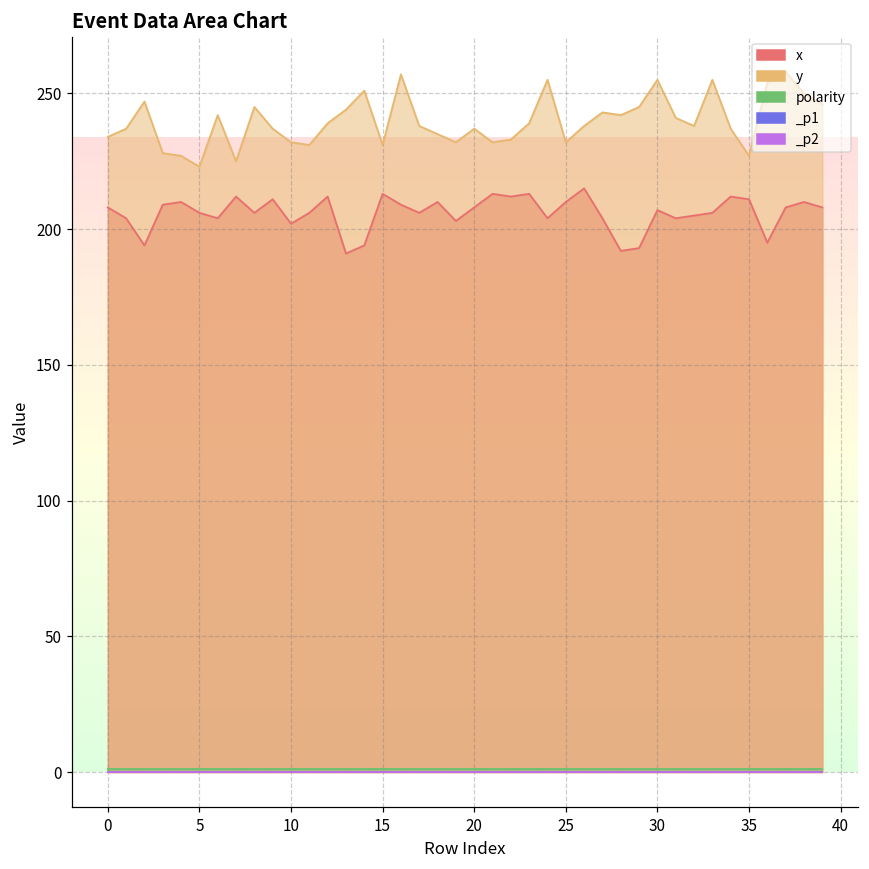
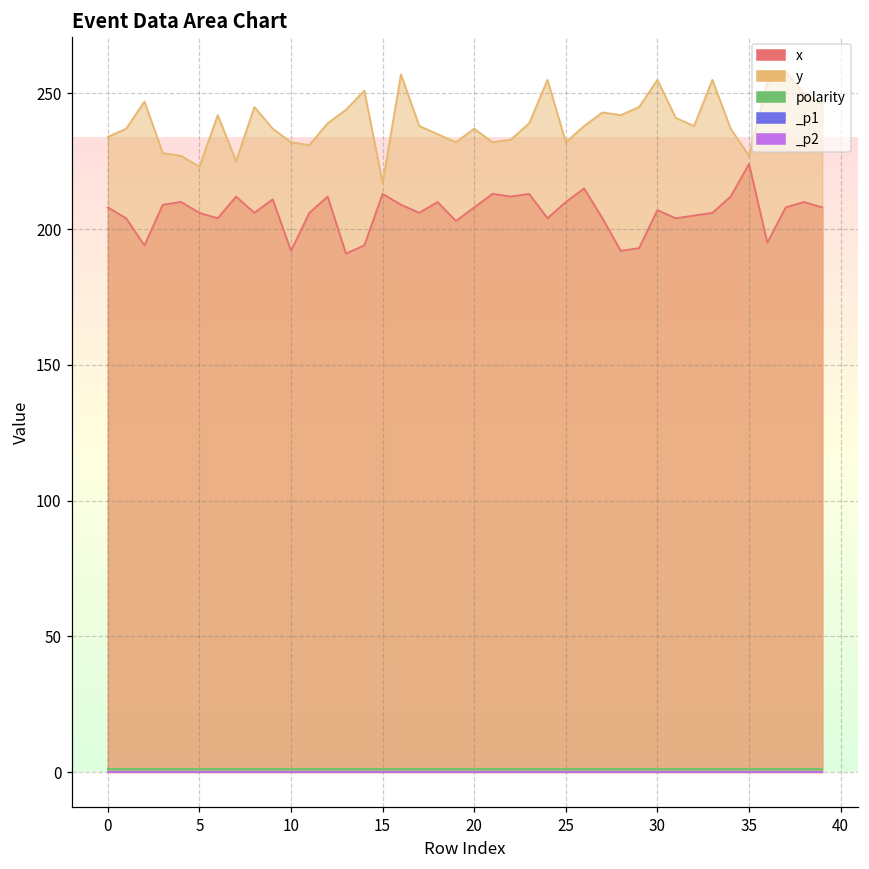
x, 10: 202 -> 192
y, 15: 231 -> 217
x, 35: 211 -> 224
